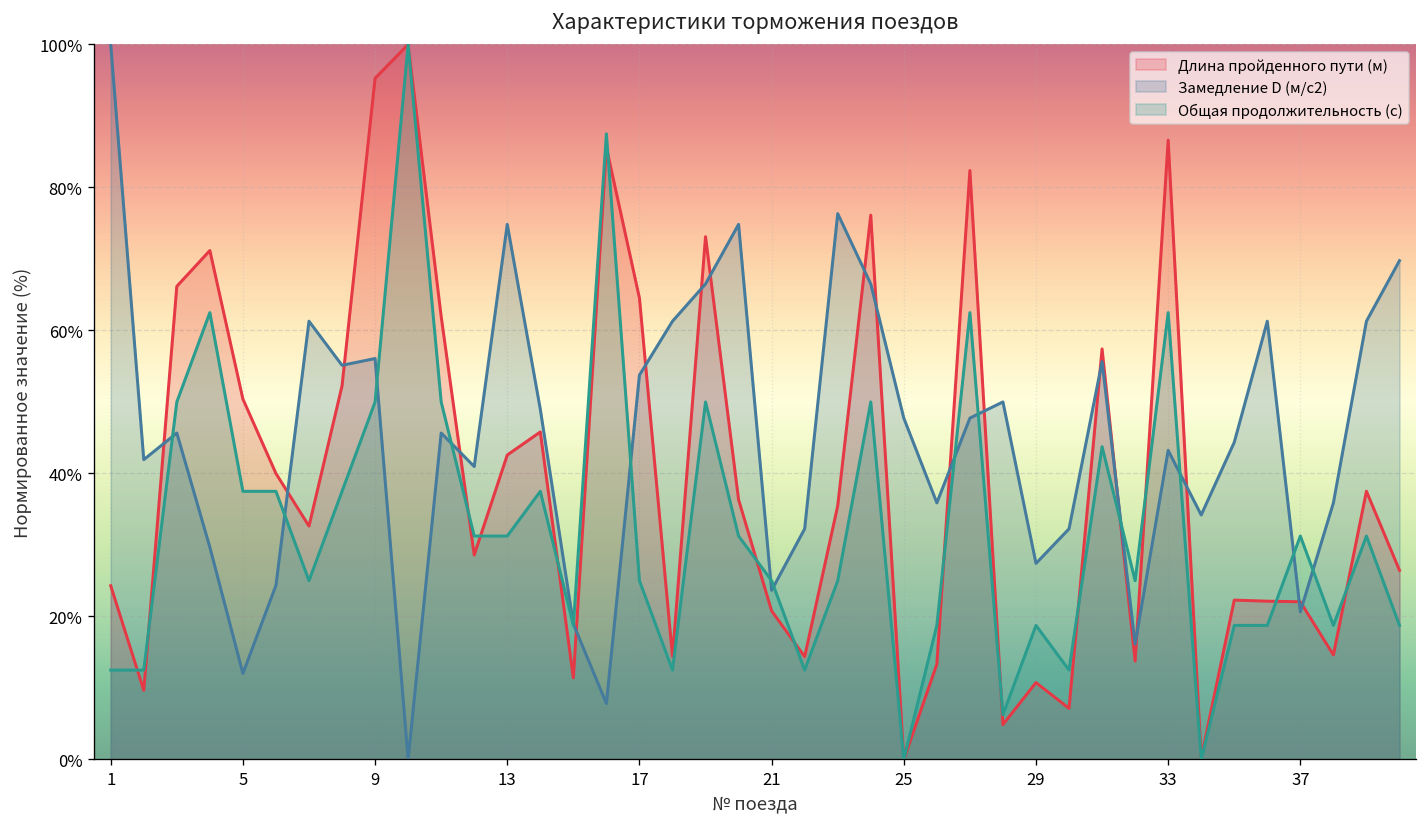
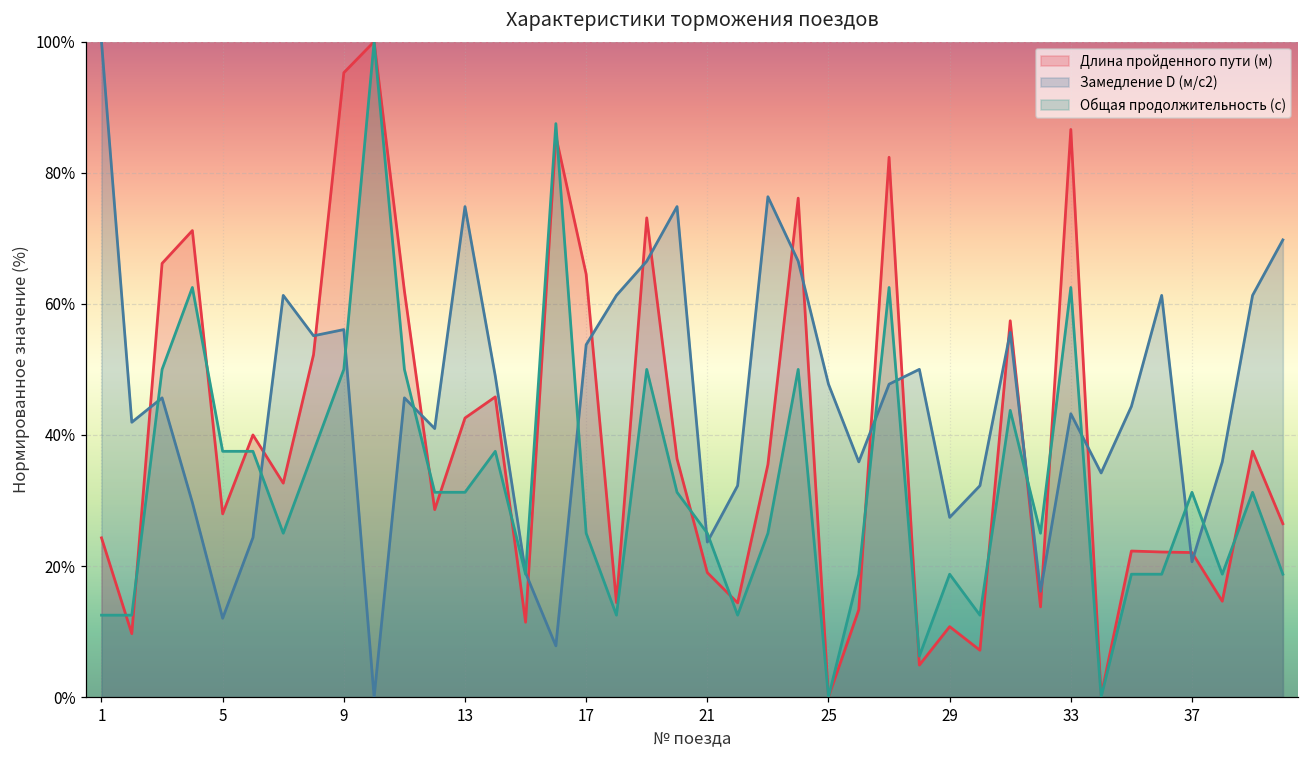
Длина пройденного пути (м), 5: 50% -> 28%
Длина пройденного пути (м), 21: 21% -> 19%
